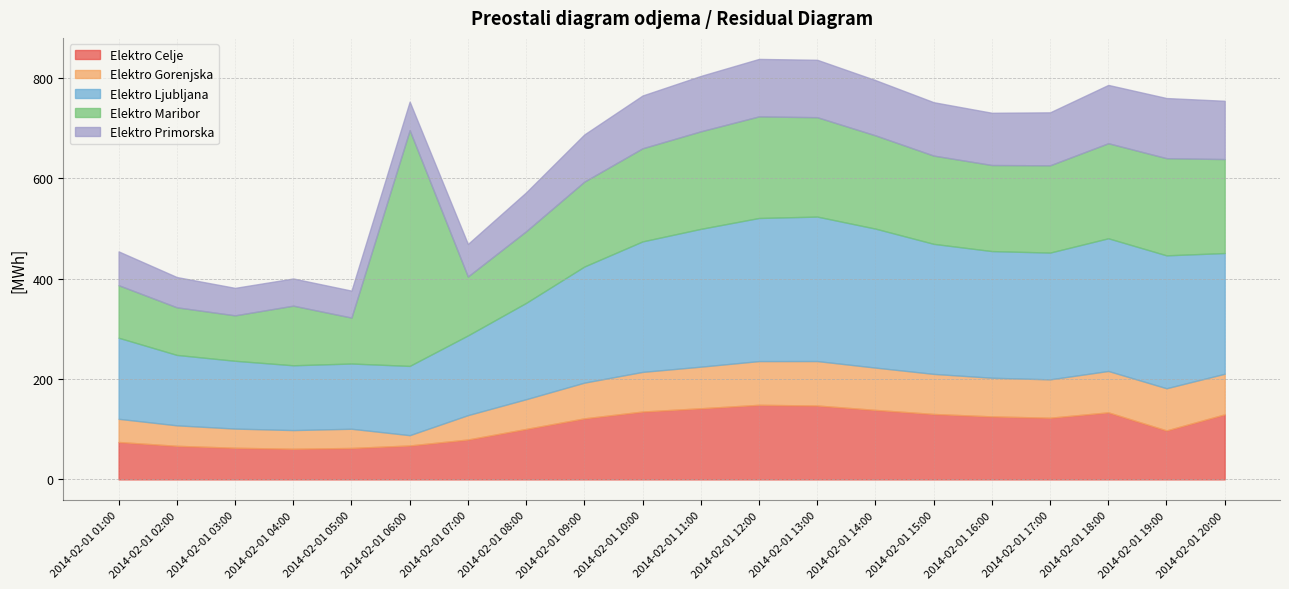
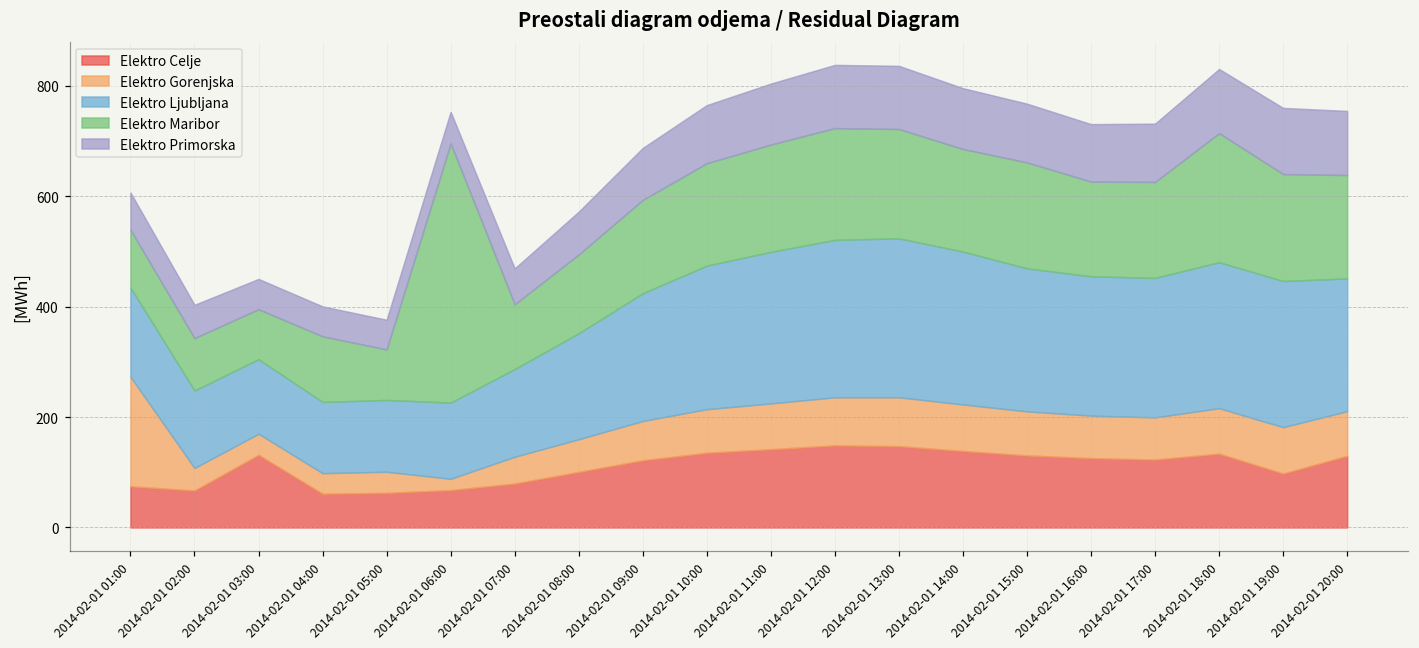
Elektro Gorenjska, 2014-02-01 01:00: 50 -> 200
Elektro Celje, 2014-02-01 03:00: 60 -> 130
Elektro Maribor, 2014-02-01 15:00: 180 -> 190
Elektro Maribor, 2014-02-01 18:00: 190 -> 230
